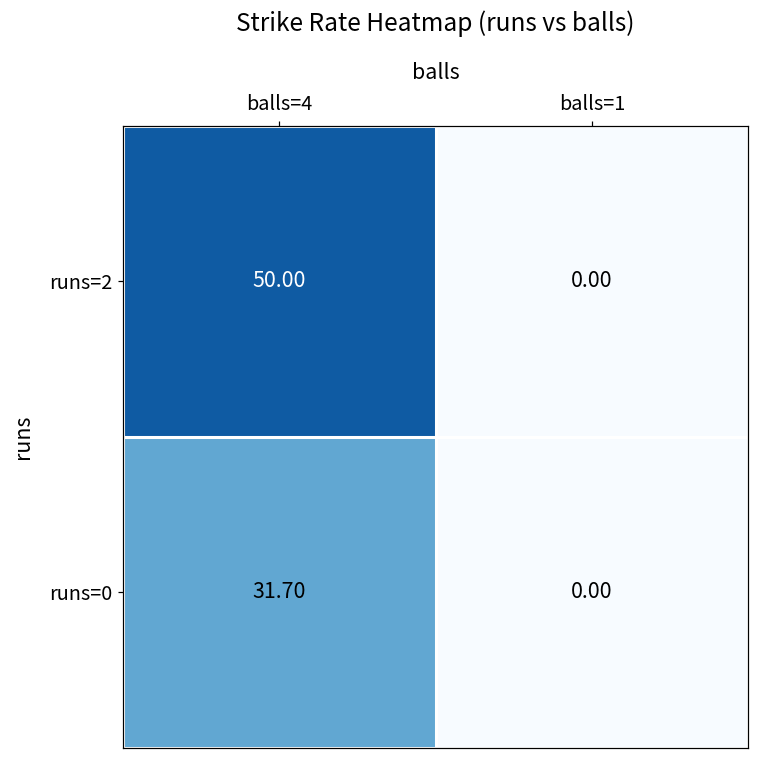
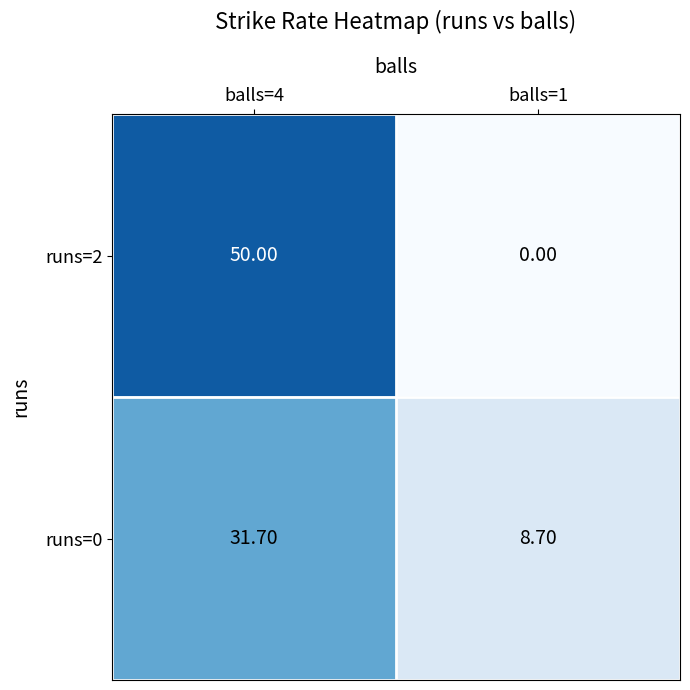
runs=0, balls=1: 0.00 -> 8.70
